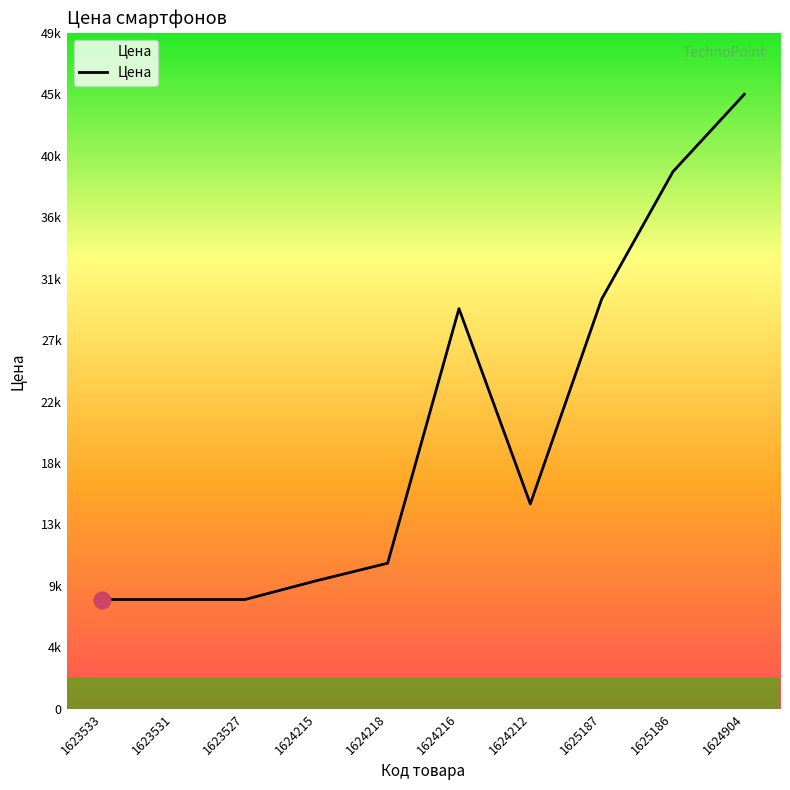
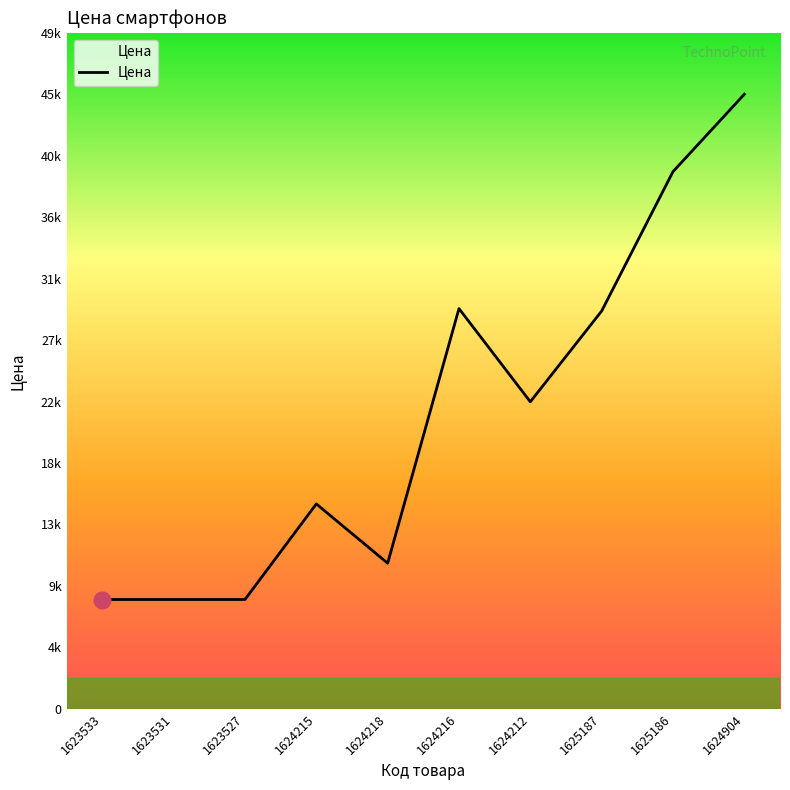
Цена, 1624215: 9400 -> 15000
Цена, 1624212: 15000 -> 22500
Цена, 1625187: 30000 -> 29100
